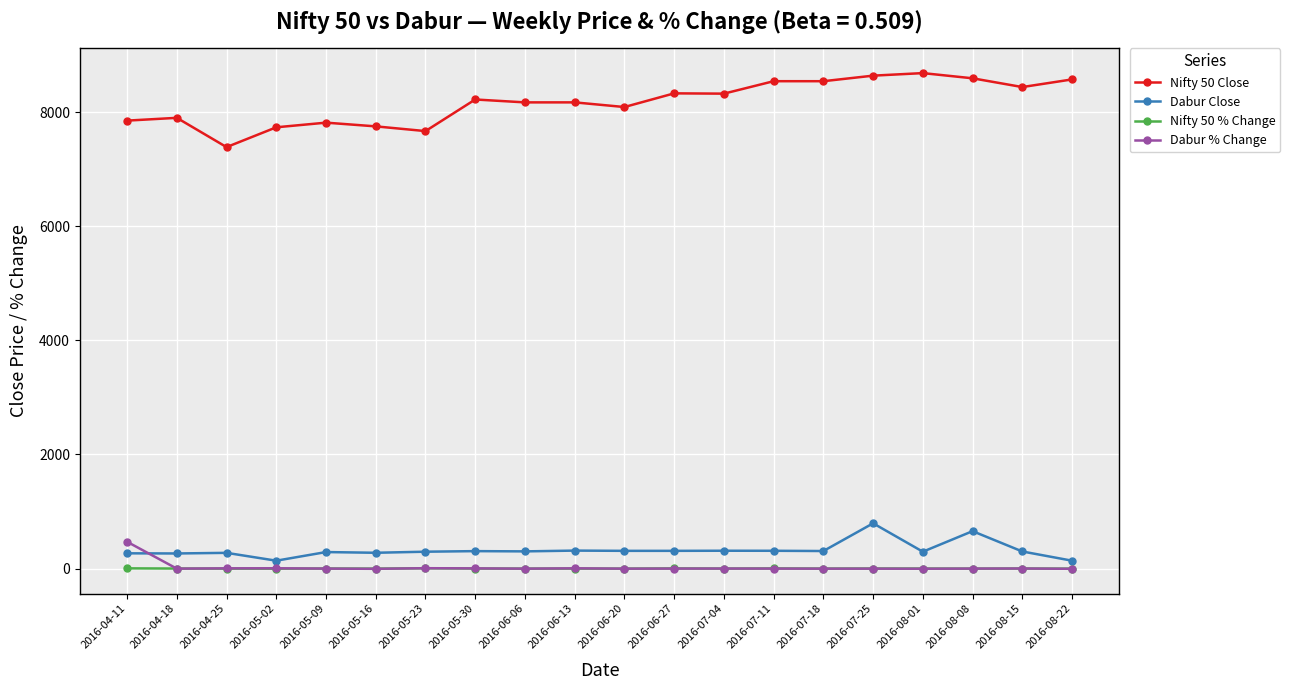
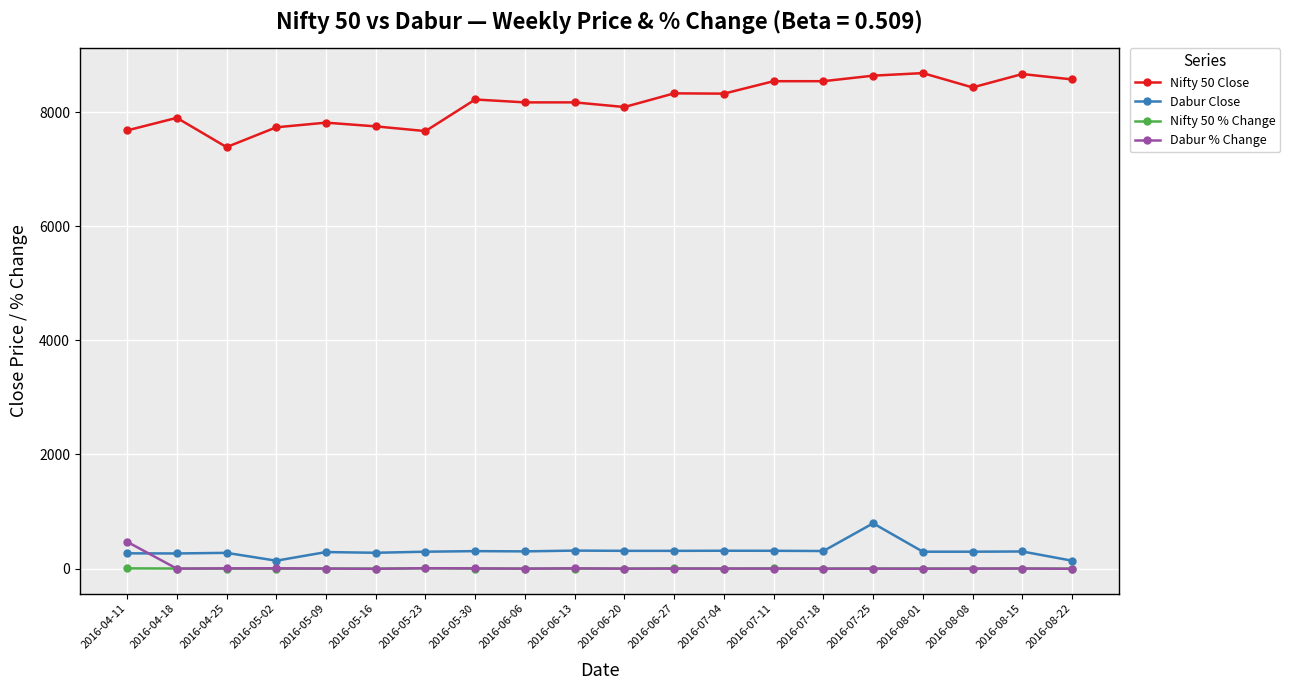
Nifty 50 Close, 2016-04-11: 7900 -> 7700
Nifty 50 Close, 2016-08-08: 8600 -> 8400
Dabur Close, 2016-08-08: 700 -> 300
Nifty 50 Close, 2016-08-15: 8400 -> 8700
